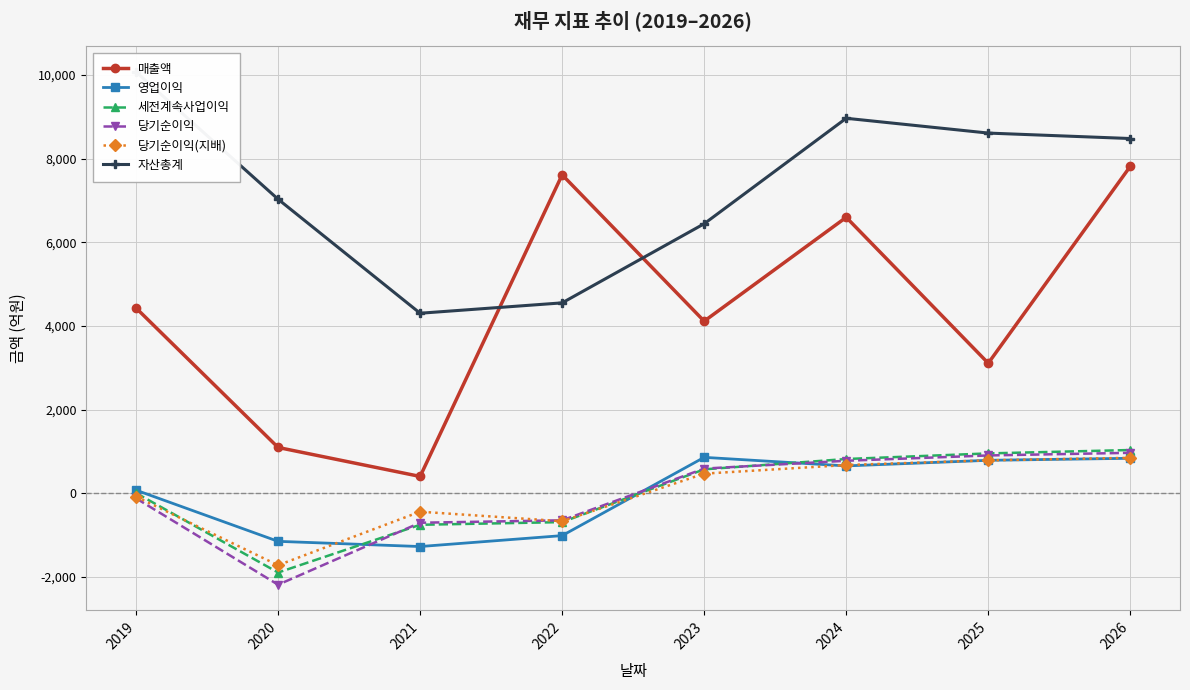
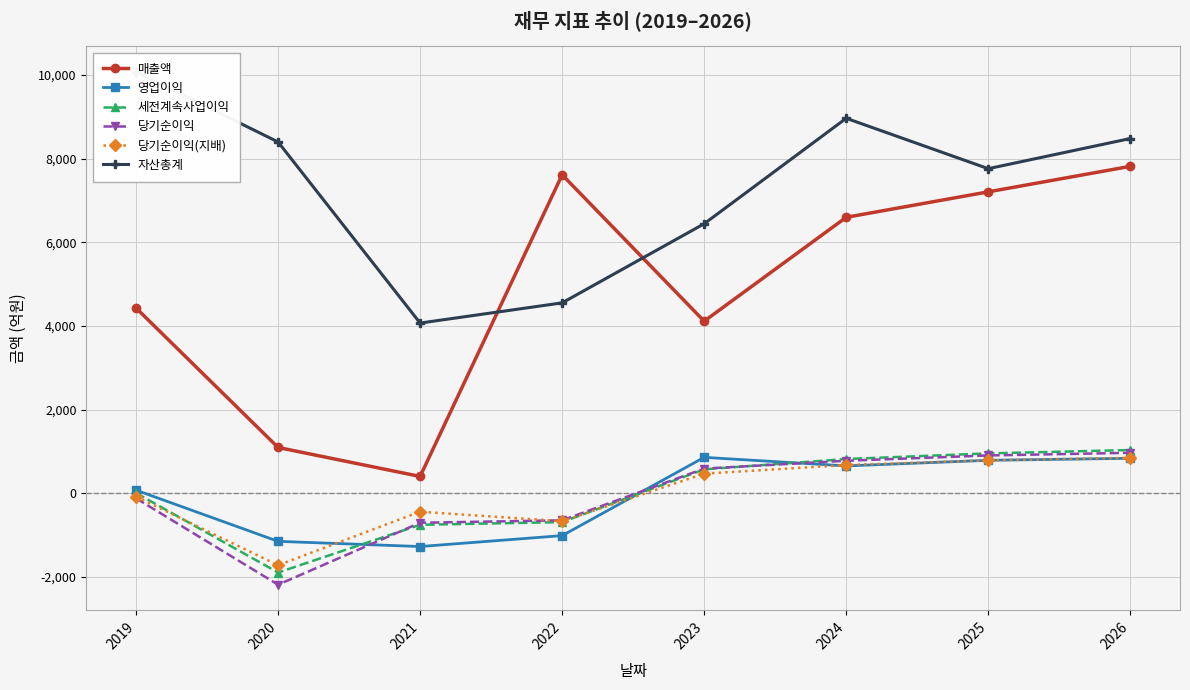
자산총계, 2020: 7,000 -> 8,400
자산총계, 2021: 4,300 -> 4,100
매출액, 2025: 3,100 -> 7,200
자산총계, 2025: 8,600 -> 7,800
